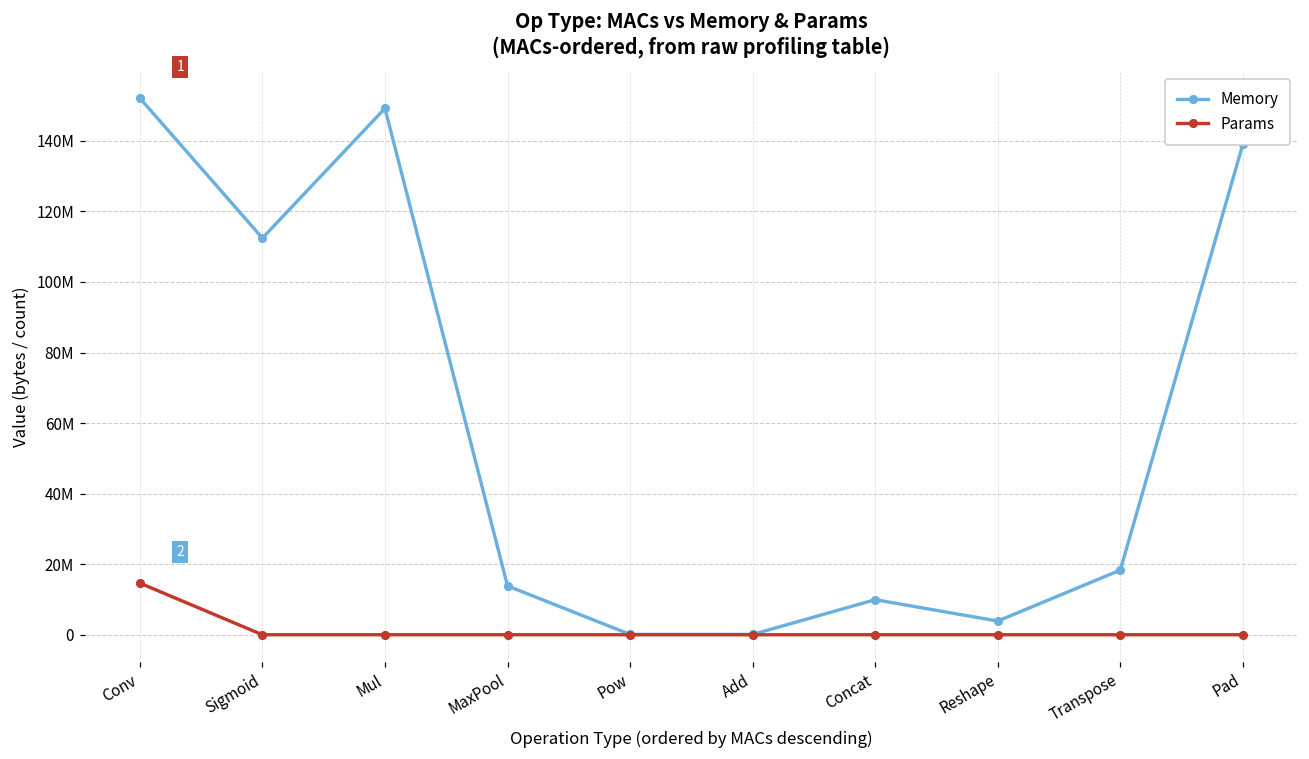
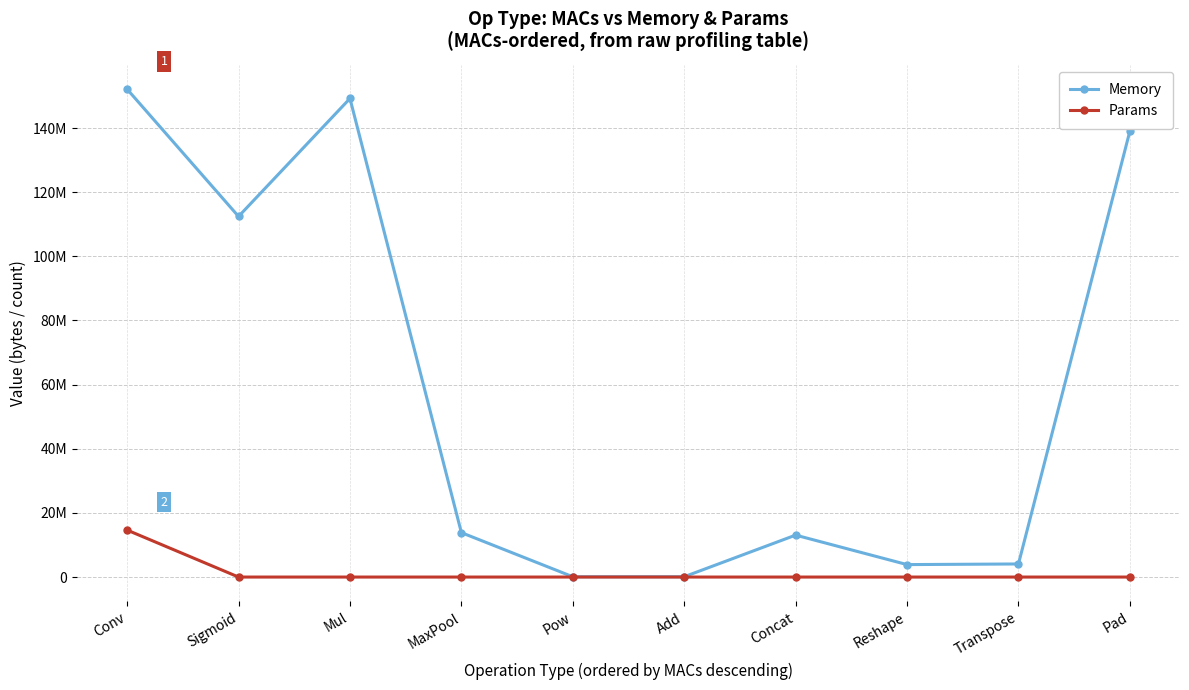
Memory, Concat: 10000000 -> 13000000
Memory, Transpose: 18000000 -> 4000000
